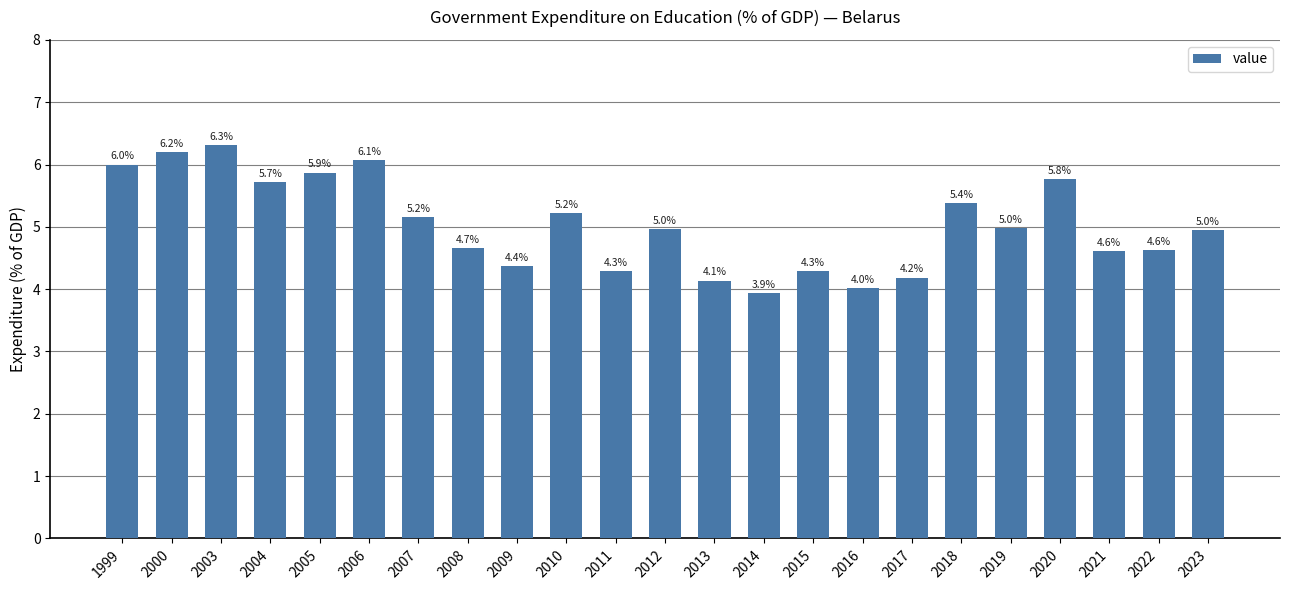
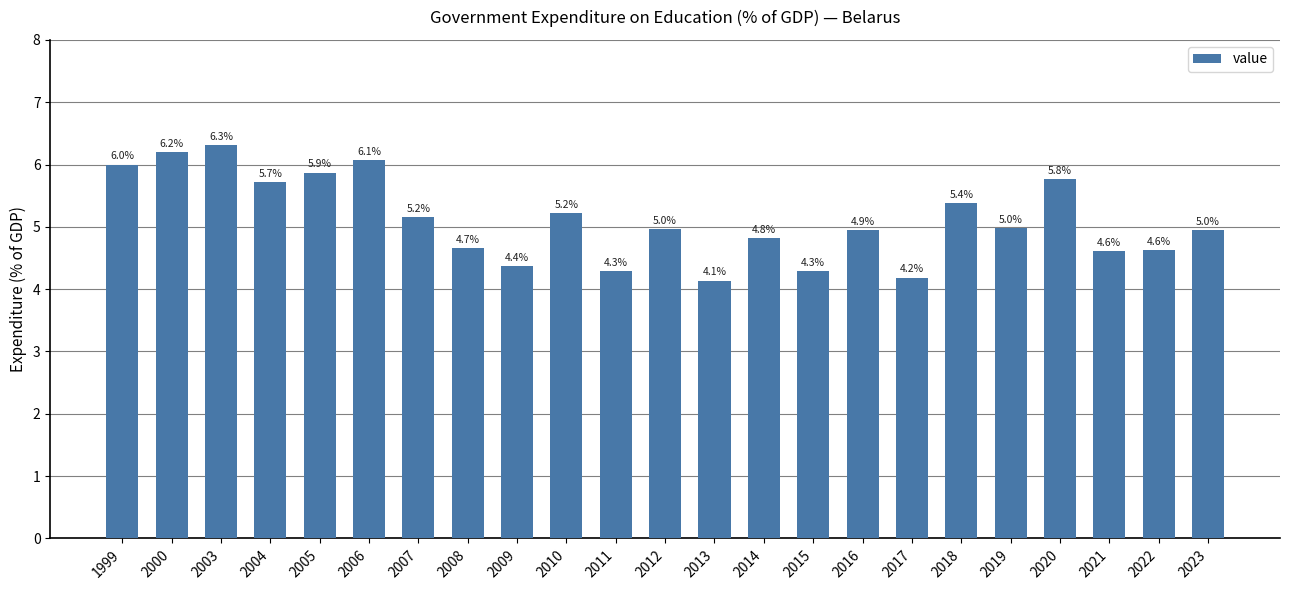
2014: 3.9% -> 4.8%
2016: 4.0% -> 4.9%
